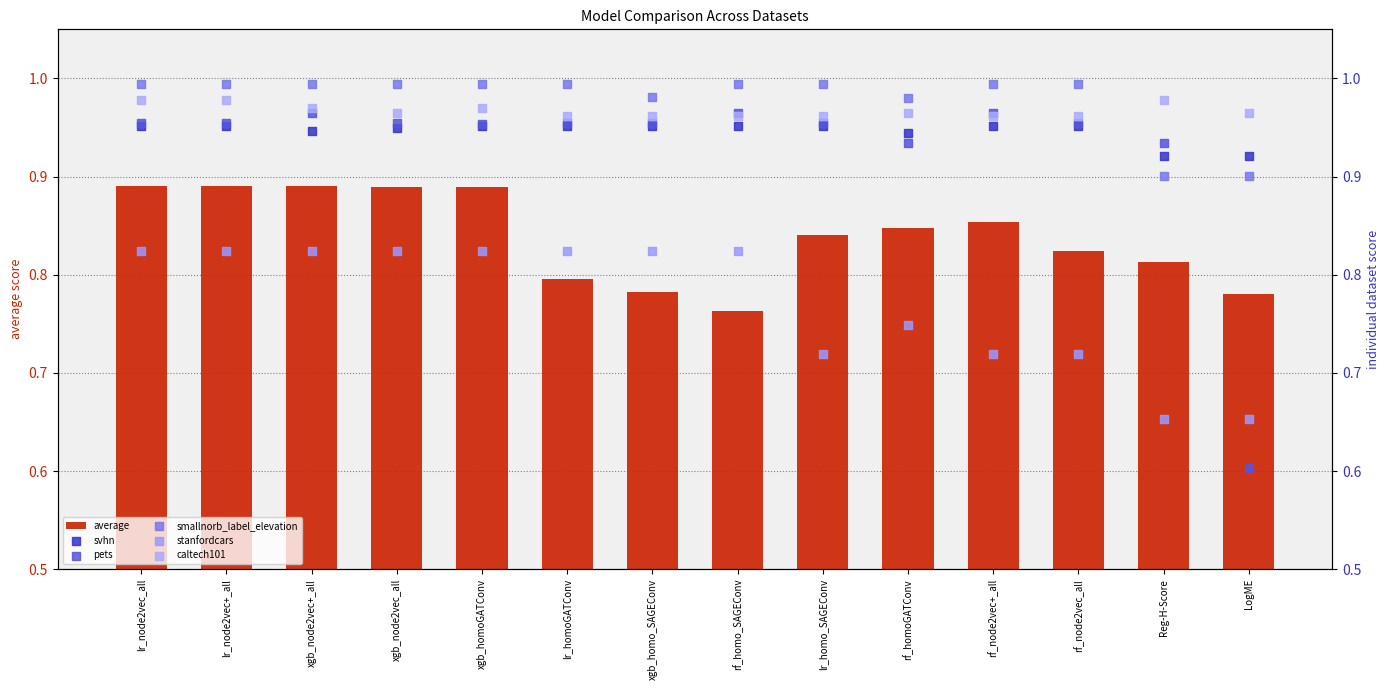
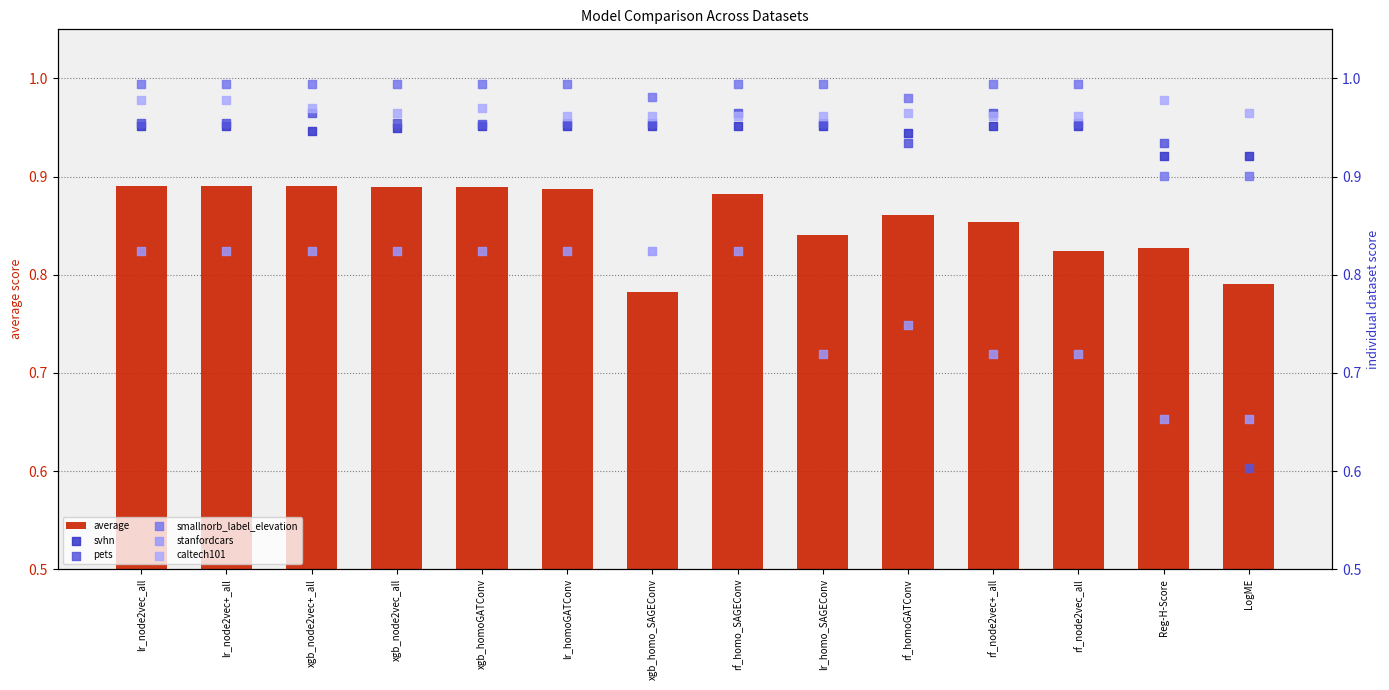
average, lr_homoGATConv: 0.80 -> 0.89
average, rf_homo_SAGEConv: 0.76 -> 0.88
average, rf_homoGATConv: 0.85 -> 0.86
average, Reg-H-Score: 0.81 -> 0.83
average, LogME: 0.78 -> 0.79
